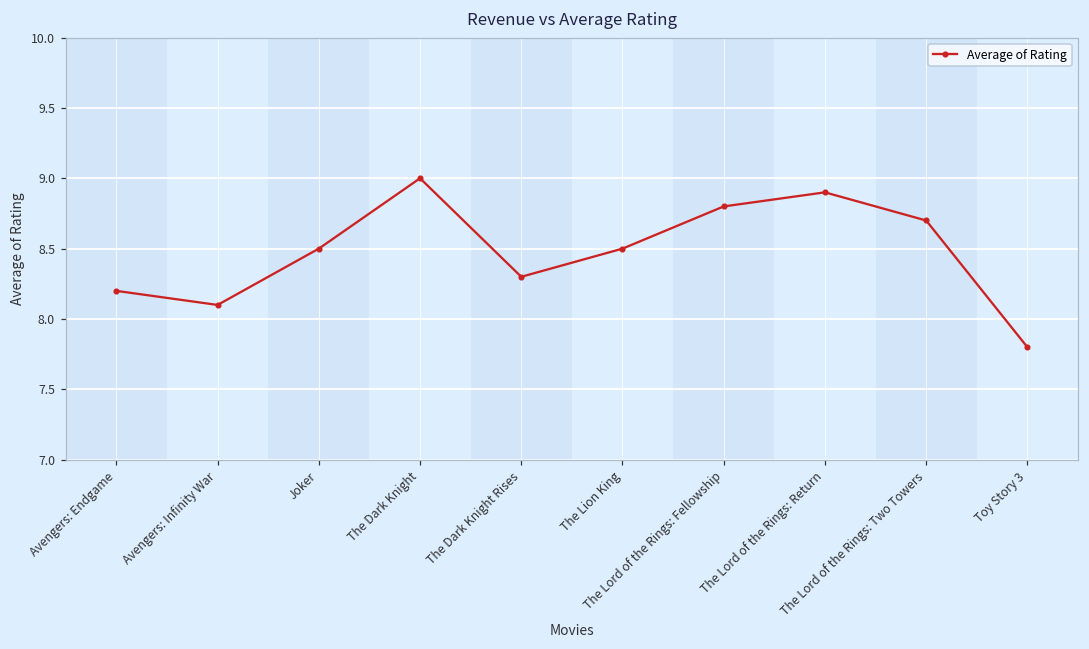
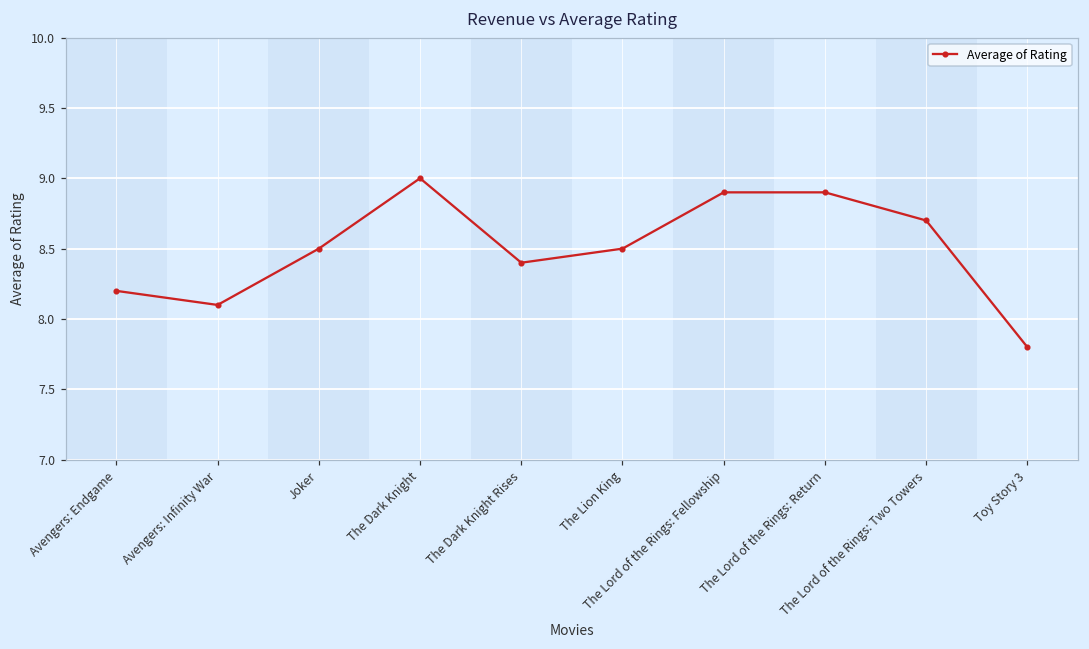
The Dark Knight Rises: 8.3 -> 8.4
The Lord of the Rings: Fellowship: 8.8 -> 8.9
